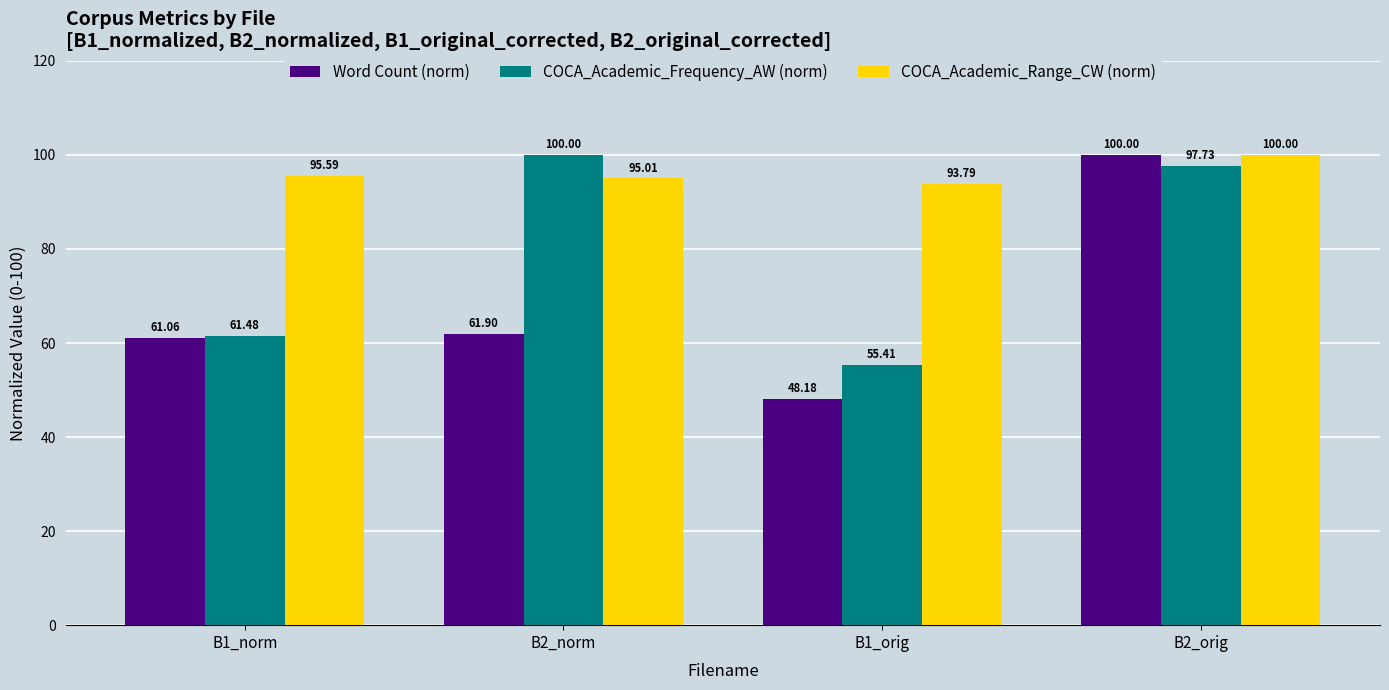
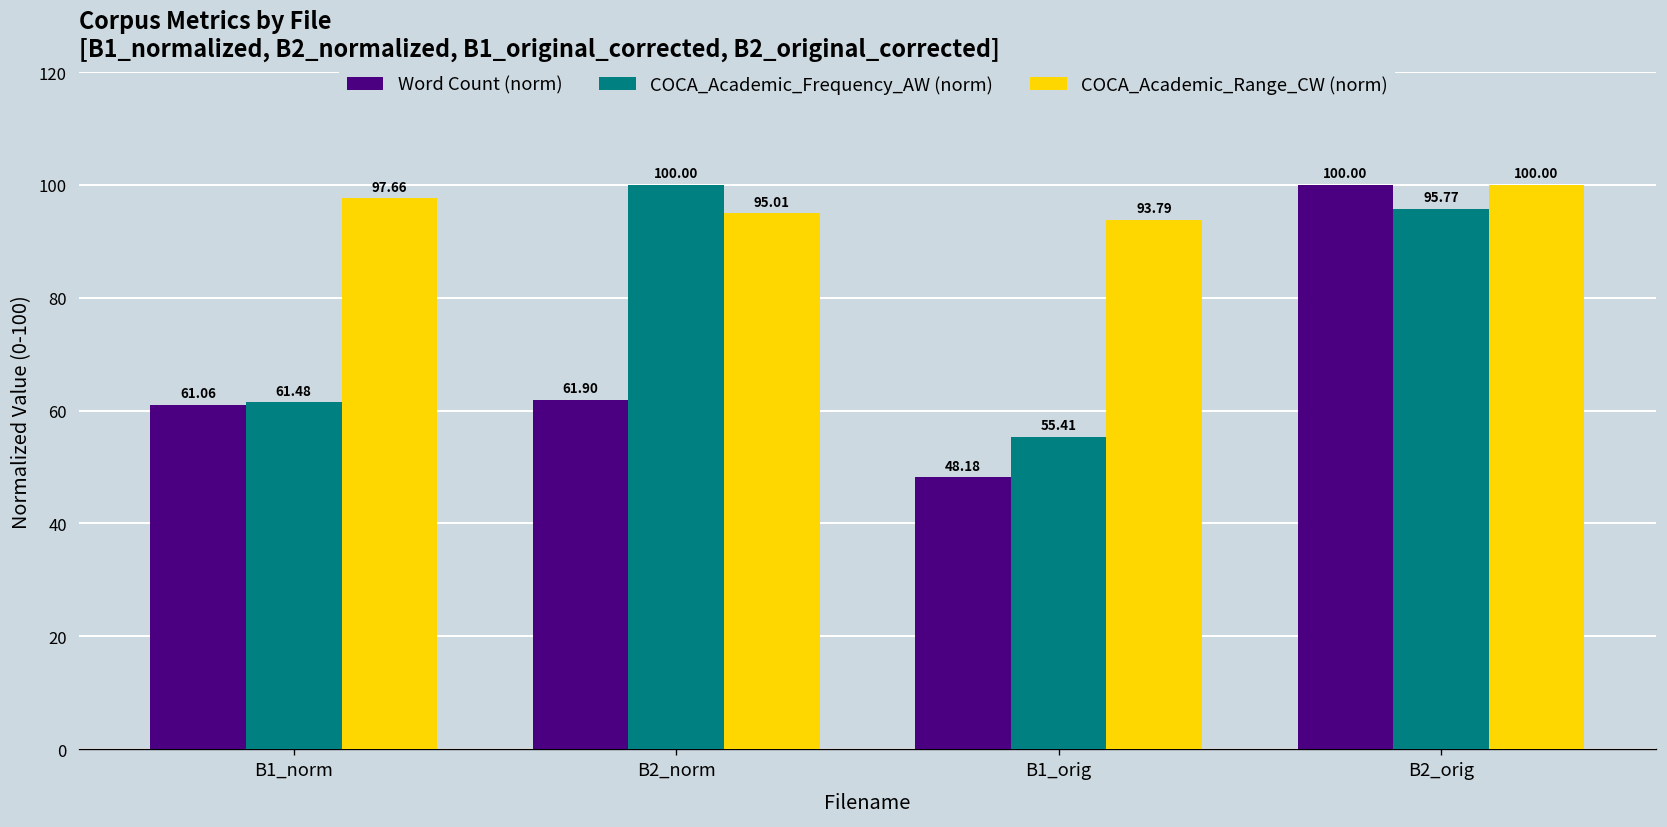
COCA_Academic_Range_CW (norm), B1_norm: 95.59 -> 97.66
COCA_Academic_Frequency_AW (norm), B2_orig: 97.73 -> 95.77
